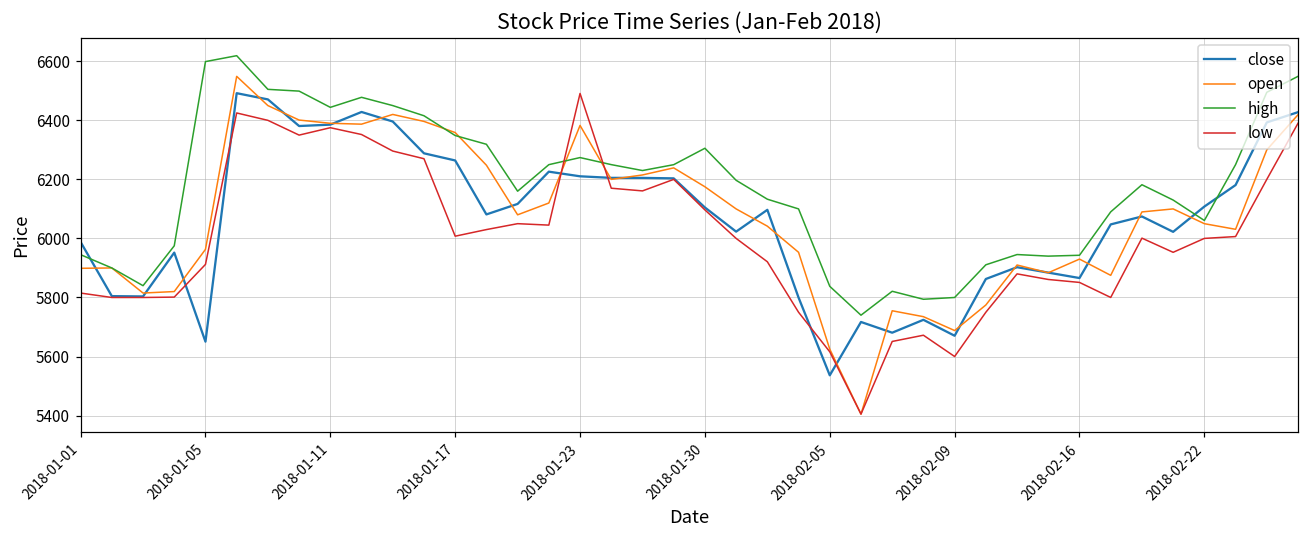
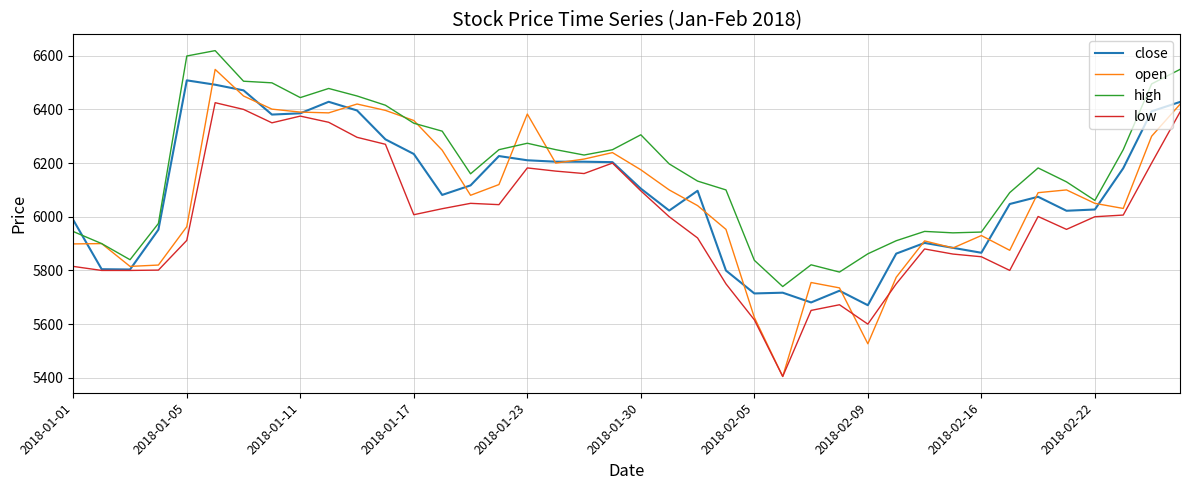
close, 2018-01-05: 5650 -> 6510
close, 2018-01-17: 6260 -> 6230
low, 2018-01-23: 6490 -> 6180
close, 2018-02-05: 5540 -> 5710
open, 2018-02-09: 5690 -> 5530
high, 2018-02-09: 5800 -> 5860
close, 2018-02-22: 6110 -> 6030
